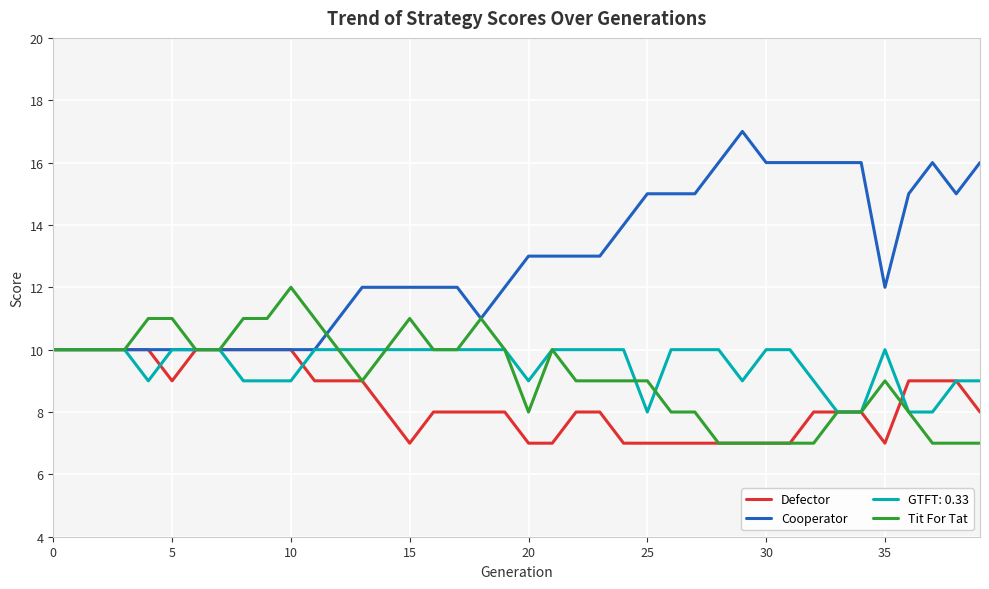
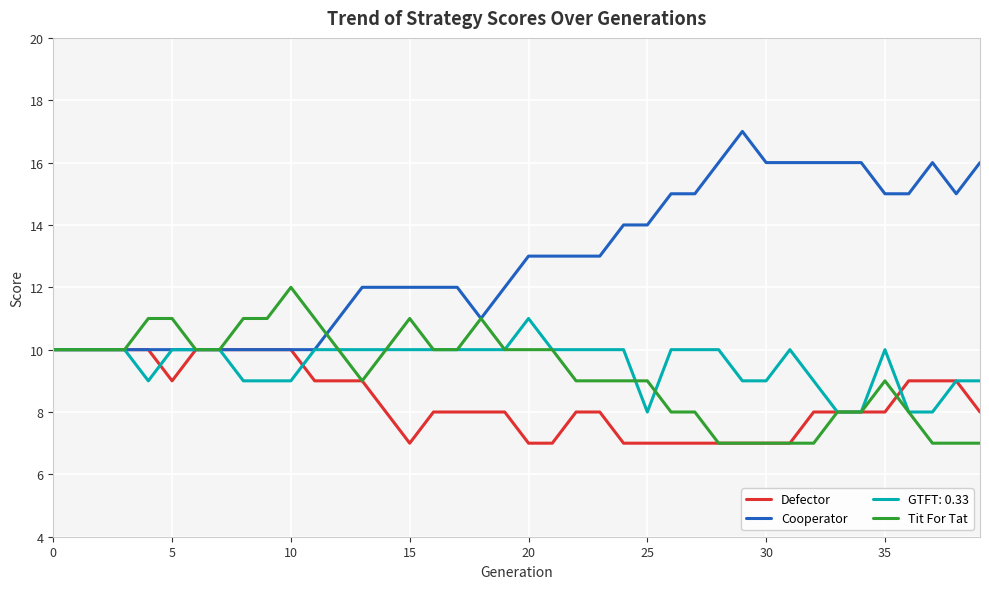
GTFT: 0.33, 20: 9 -> 11
Tit For Tat, 20: 8 -> 10
Cooperator, 25: 15 -> 14
GTFT: 0.33, 30: 10 -> 9
Defector, 35: 7 -> 8
Cooperator, 35: 12 -> 15
